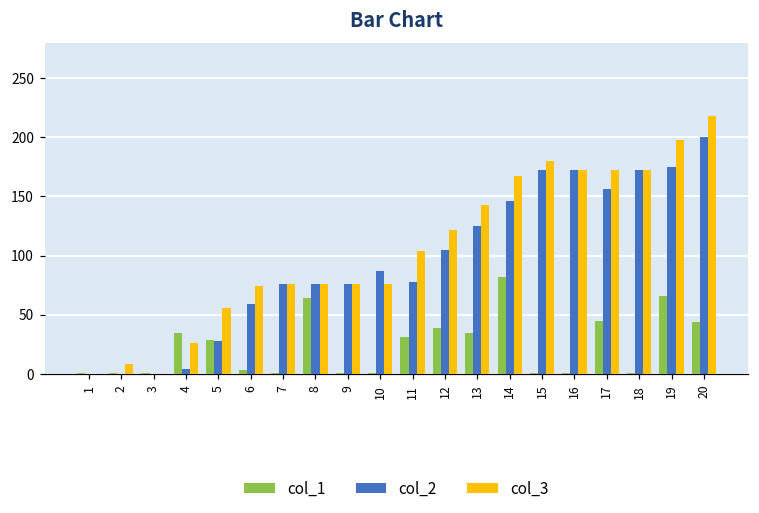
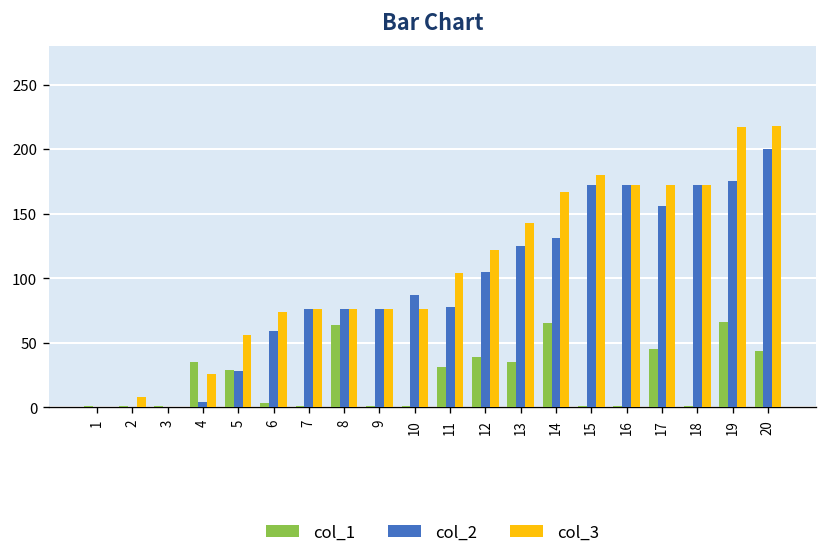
col_1, 14: 82 -> 65
col_2, 14: 146 -> 131
col_3, 19: 198 -> 217
